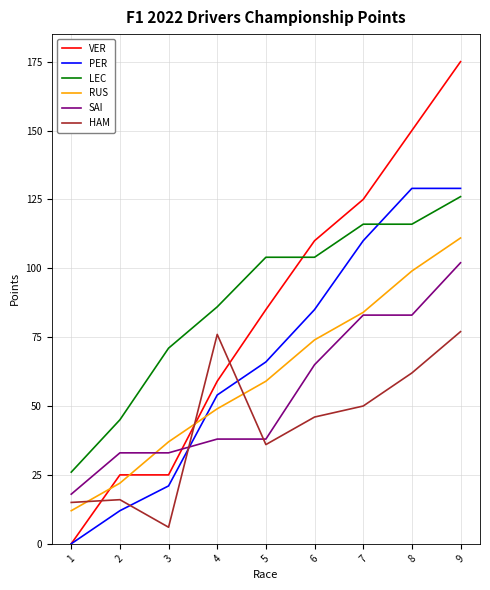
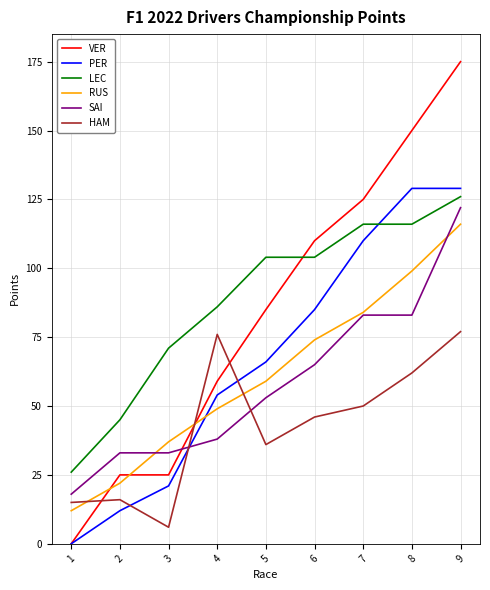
SAI, 5: 38 -> 53
RUS, 9: 111 -> 116
SAI, 9: 102 -> 122
